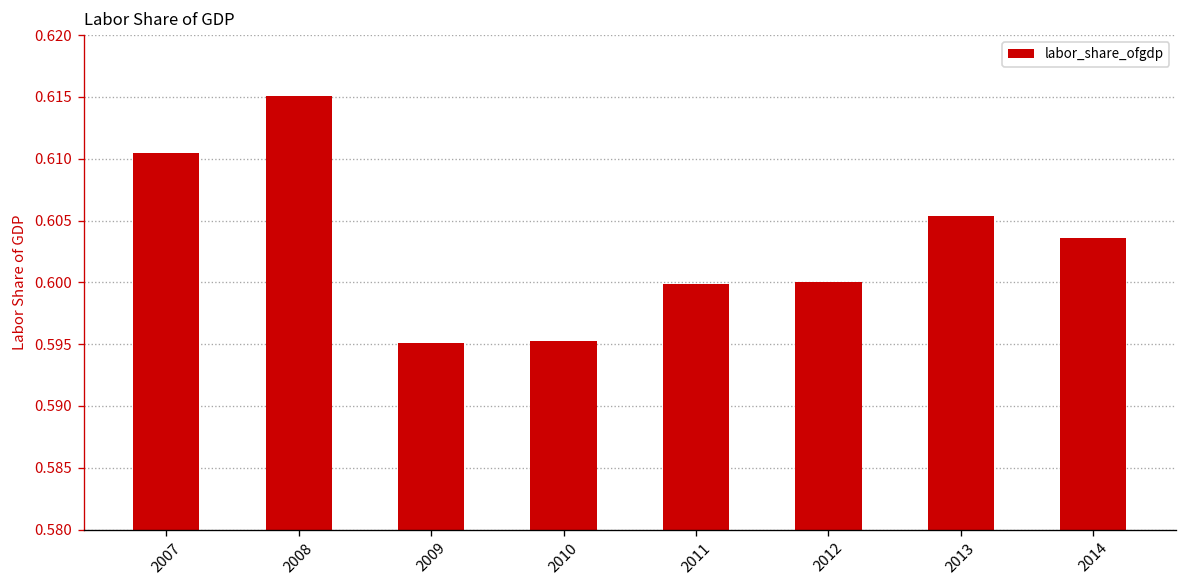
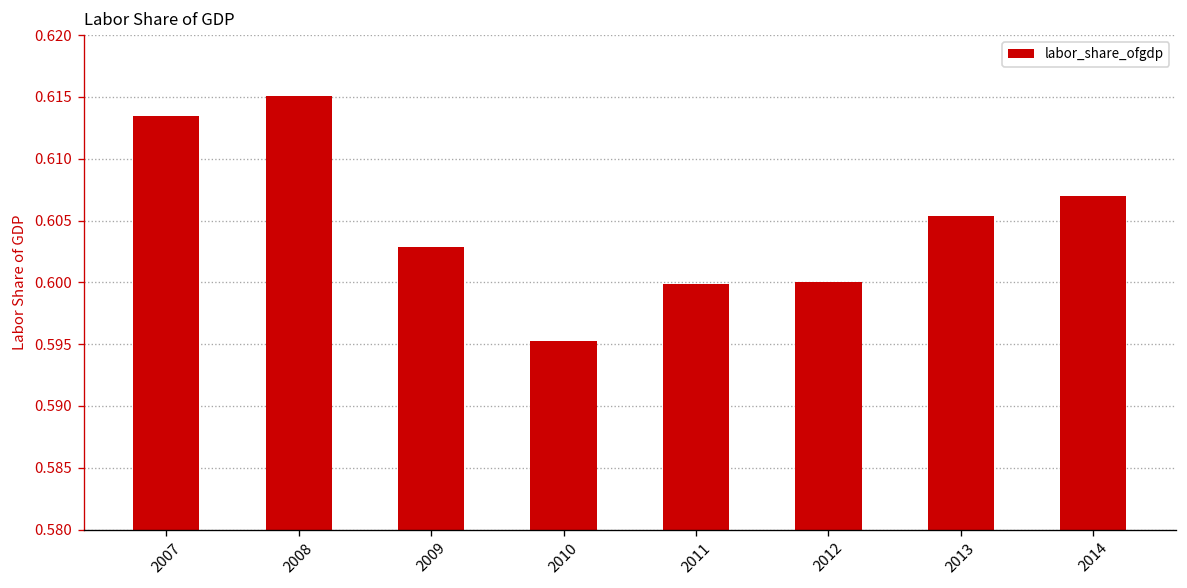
2007: 0.6105 -> 0.6135
2009: 0.5951 -> 0.6029
2014: 0.6036 -> 0.6070
